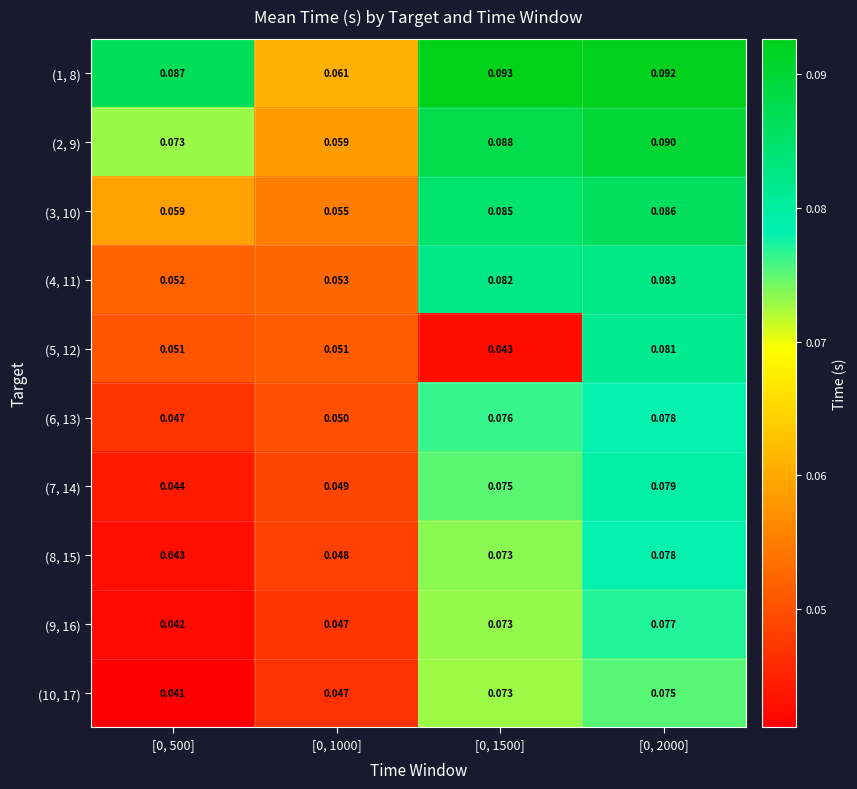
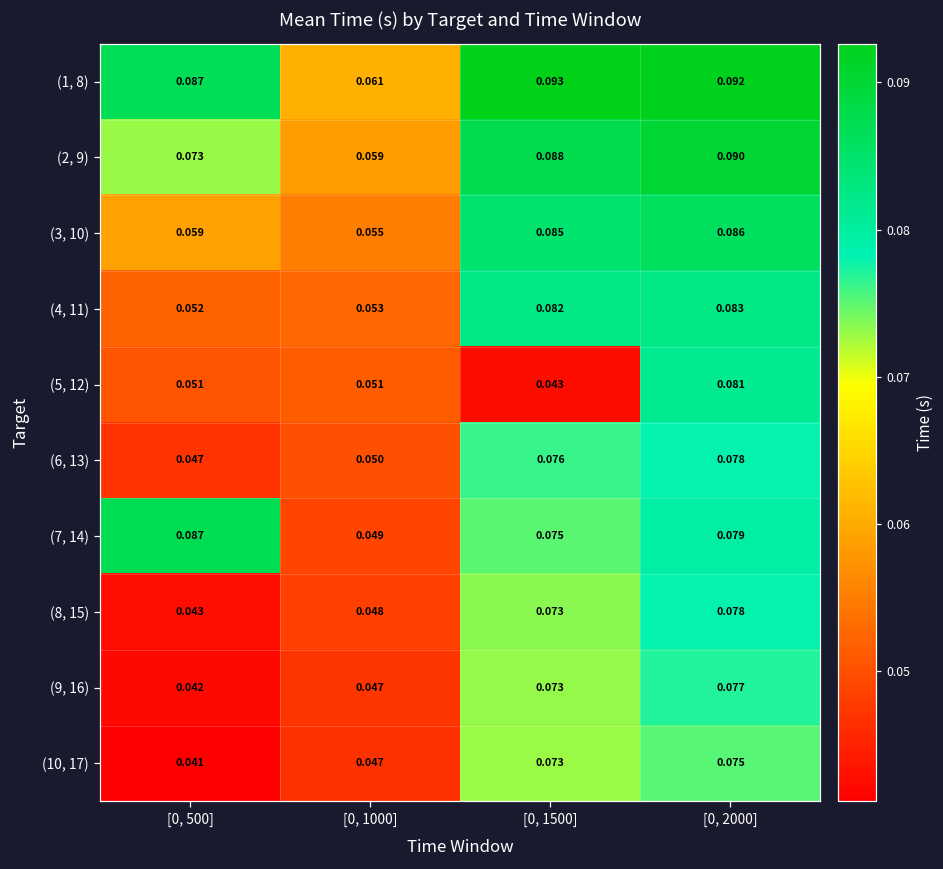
(7, 14), [0, 500]: 0.044 -> 0.087
